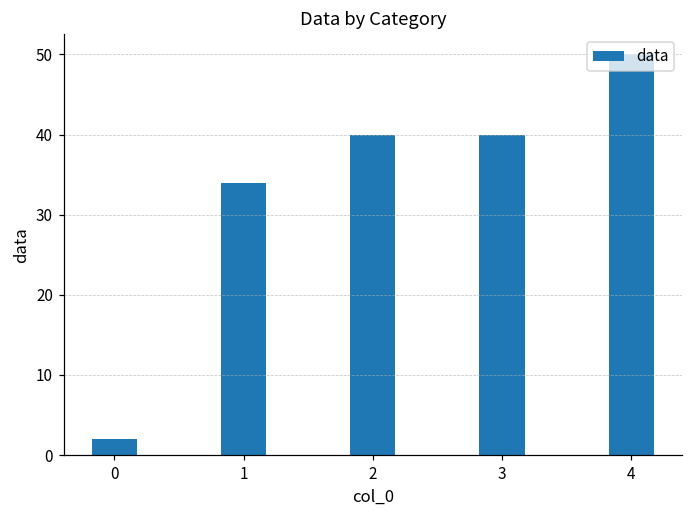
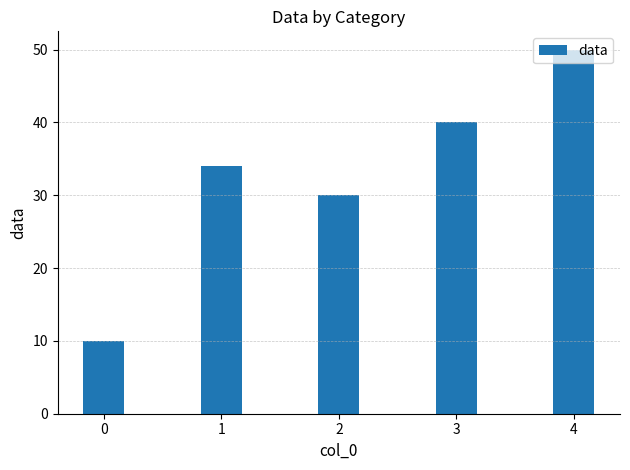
0: 2 -> 10
2: 40 -> 30
